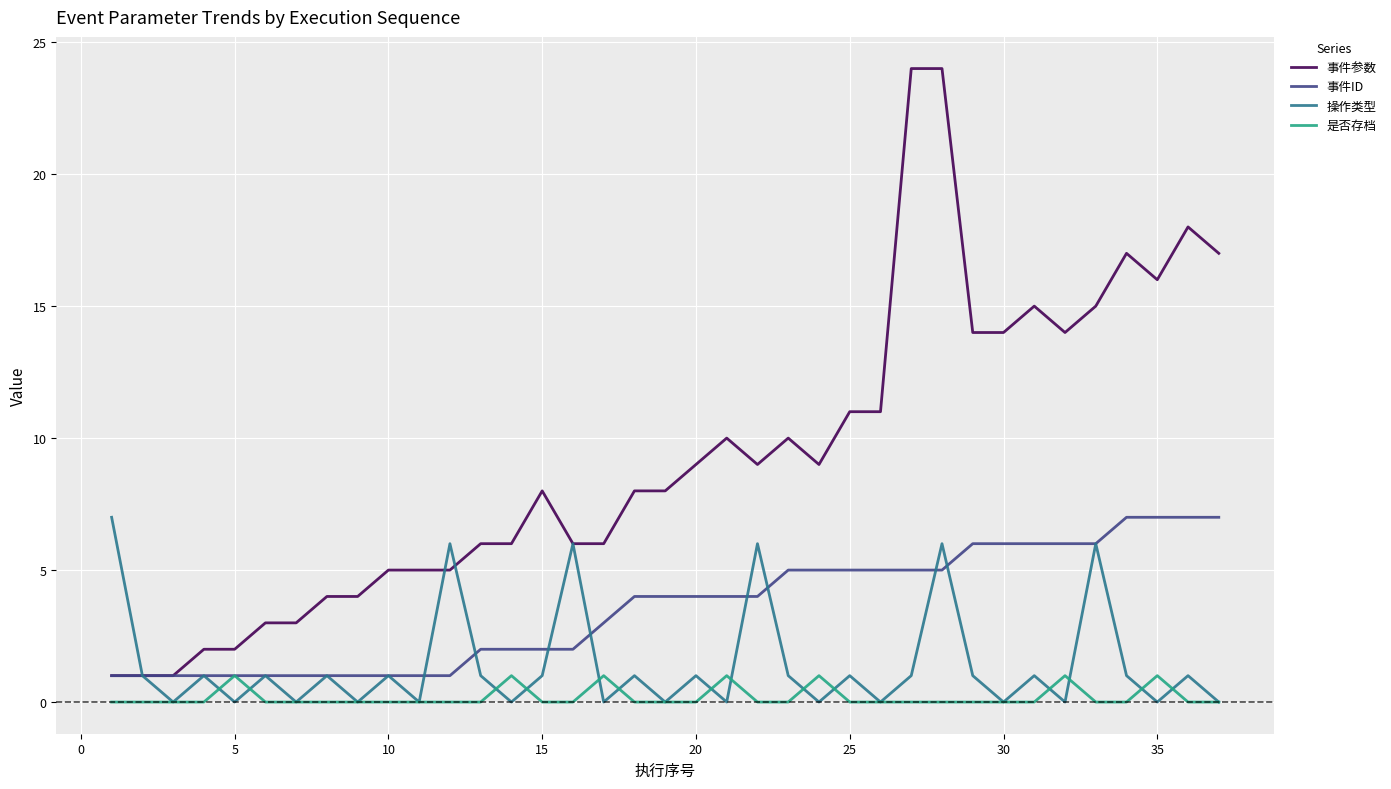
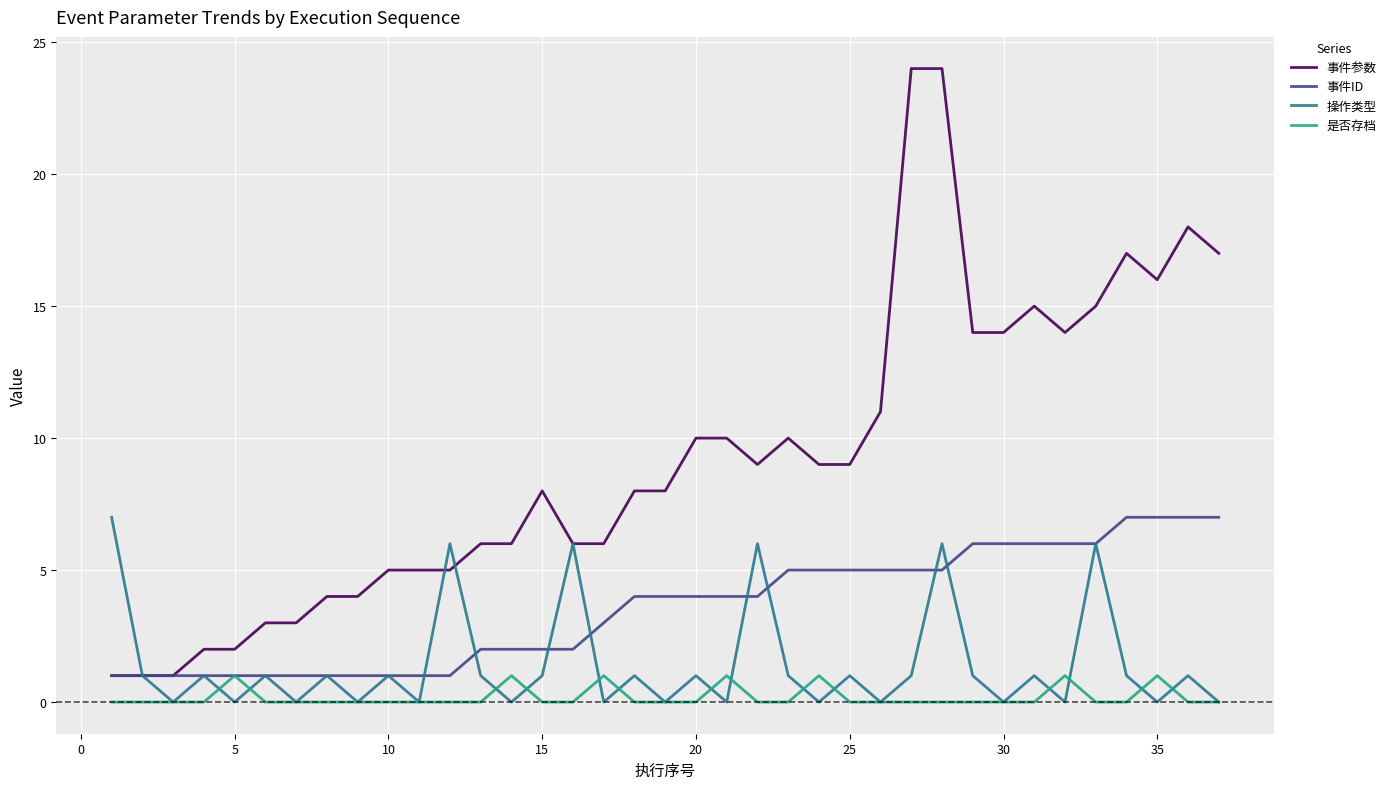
事件参数, 20: 9 -> 10
事件参数, 25: 11 -> 9
